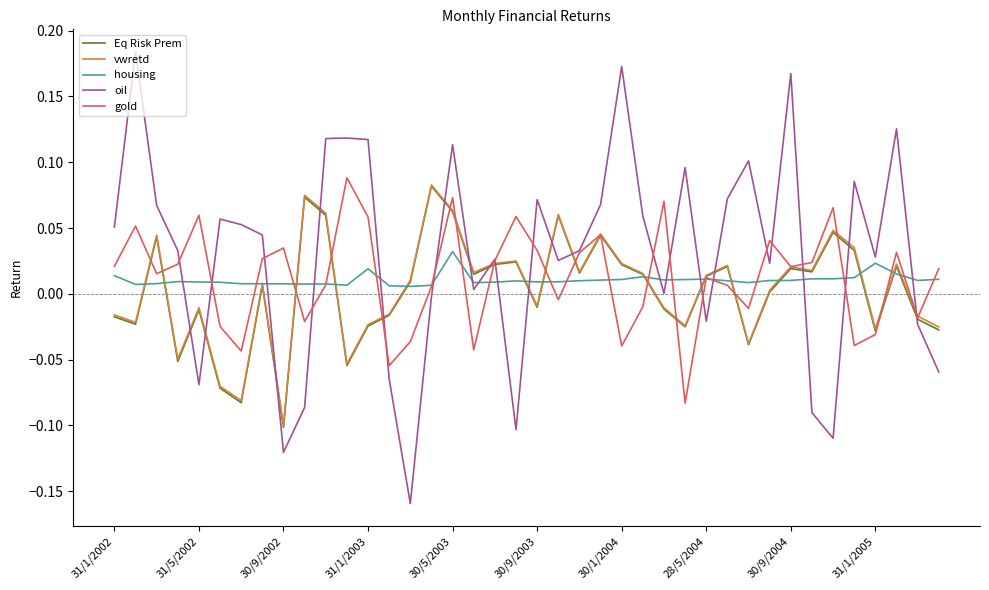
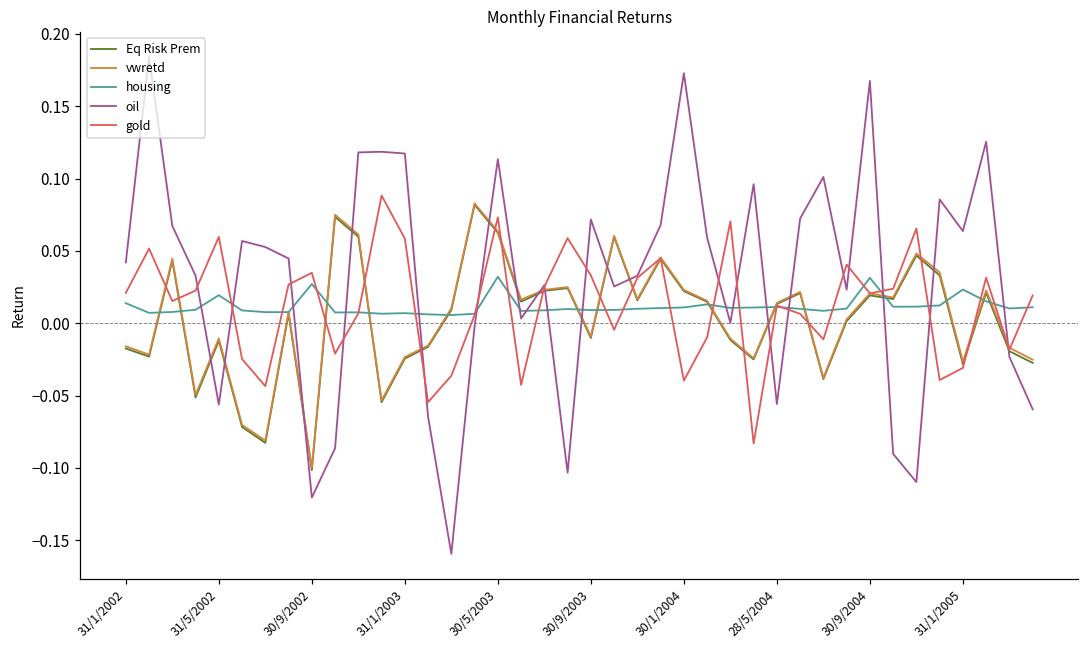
oil, 31/1/2002: 0.051 -> 0.042
housing, 31/5/2002: 0.009 -> 0.019
oil, 31/5/2002: -0.069 -> -0.056
housing, 30/9/2002: 0.008 -> 0.027
housing, 31/1/2003: 0.019 -> 0.007
oil, 28/5/2004: -0.021 -> -0.056
housing, 30/9/2004: 0.010 -> 0.031
oil, 31/1/2005: 0.028 -> 0.064
